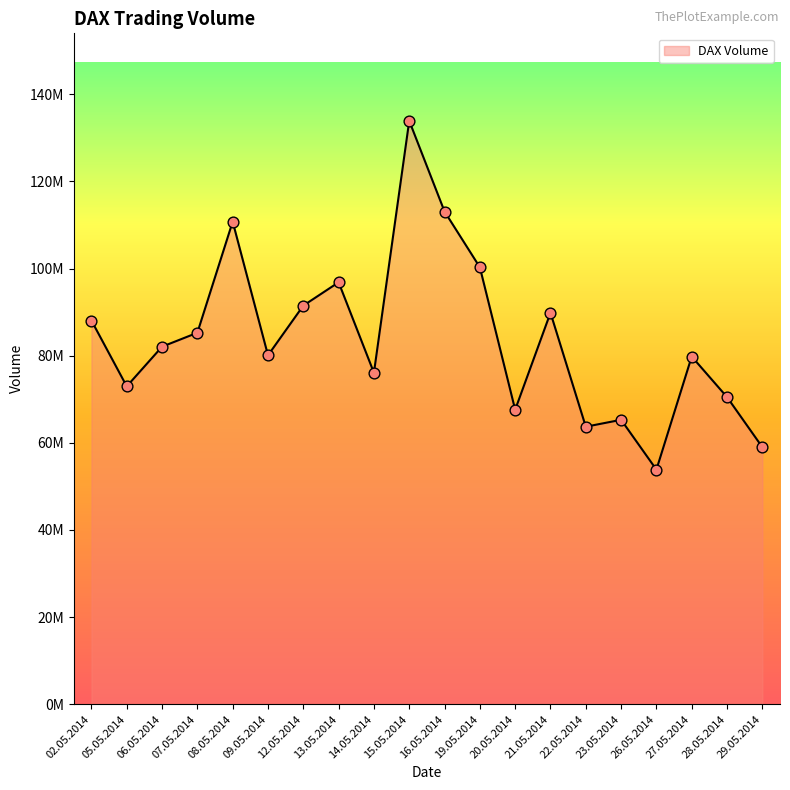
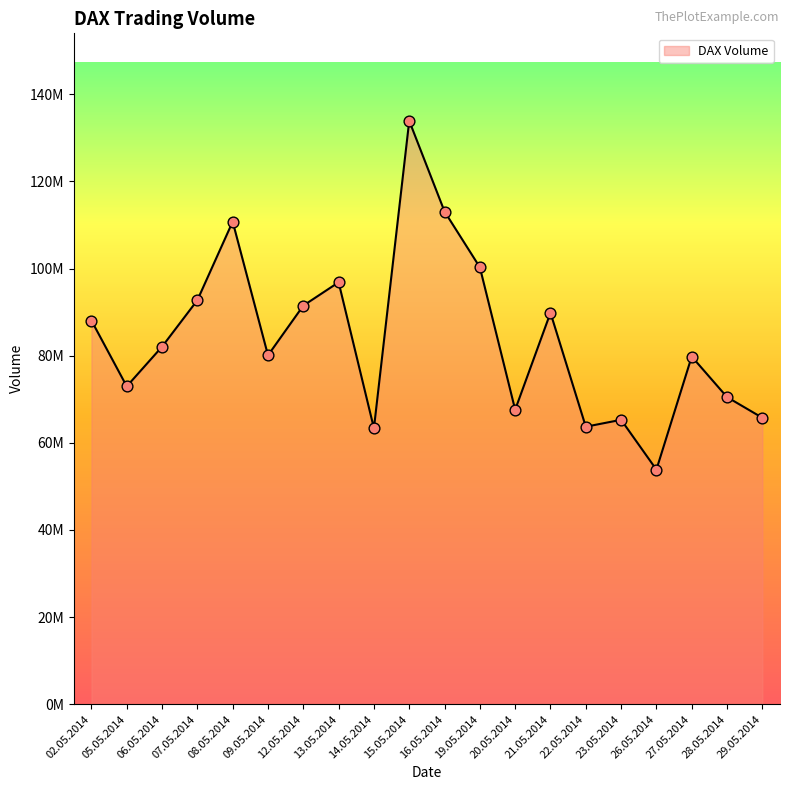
07.05.2014: 85000000 -> 93000000
14.05.2014: 76000000 -> 63000000
29.05.2014: 59000000 -> 66000000
